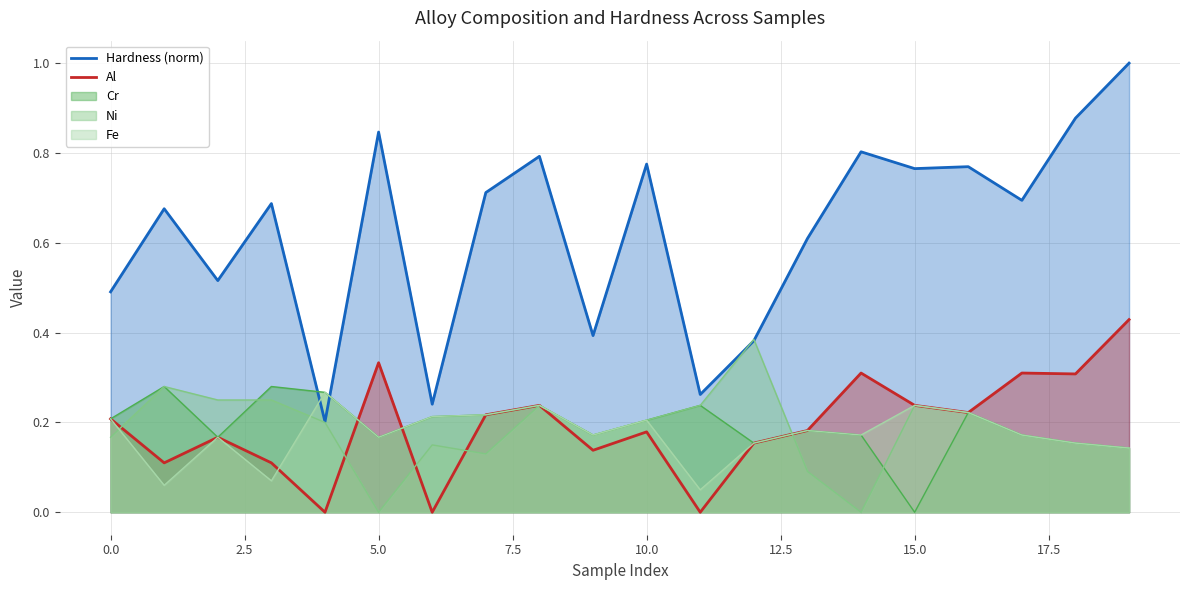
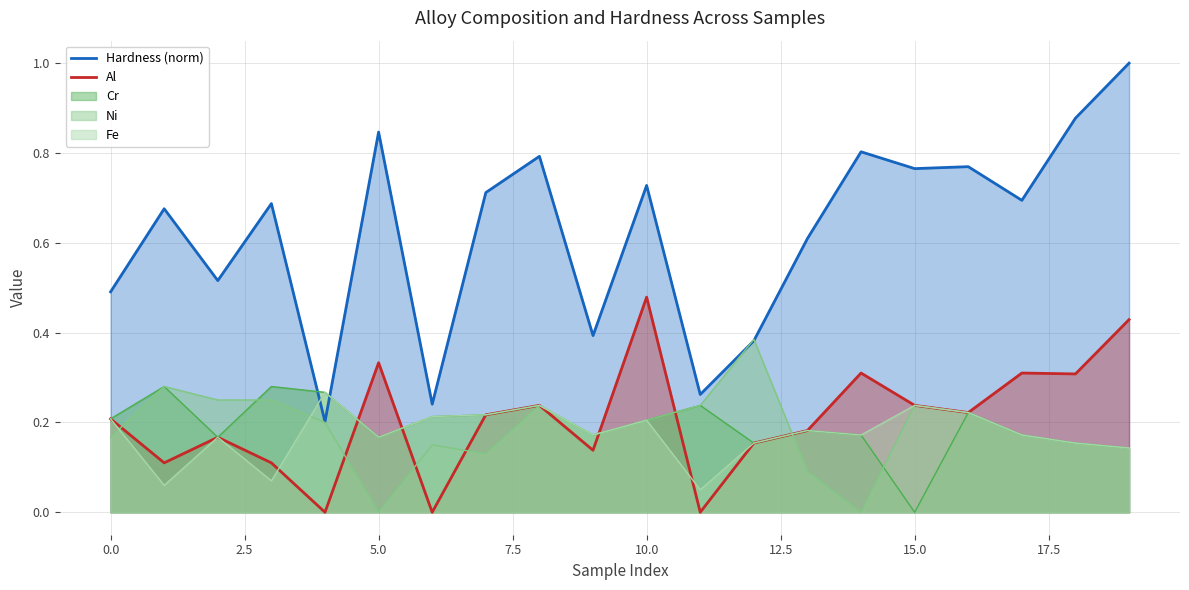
Hardness (norm), 10.0: 0.78 -> 0.73
Al, 10.0: 0.18 -> 0.48
